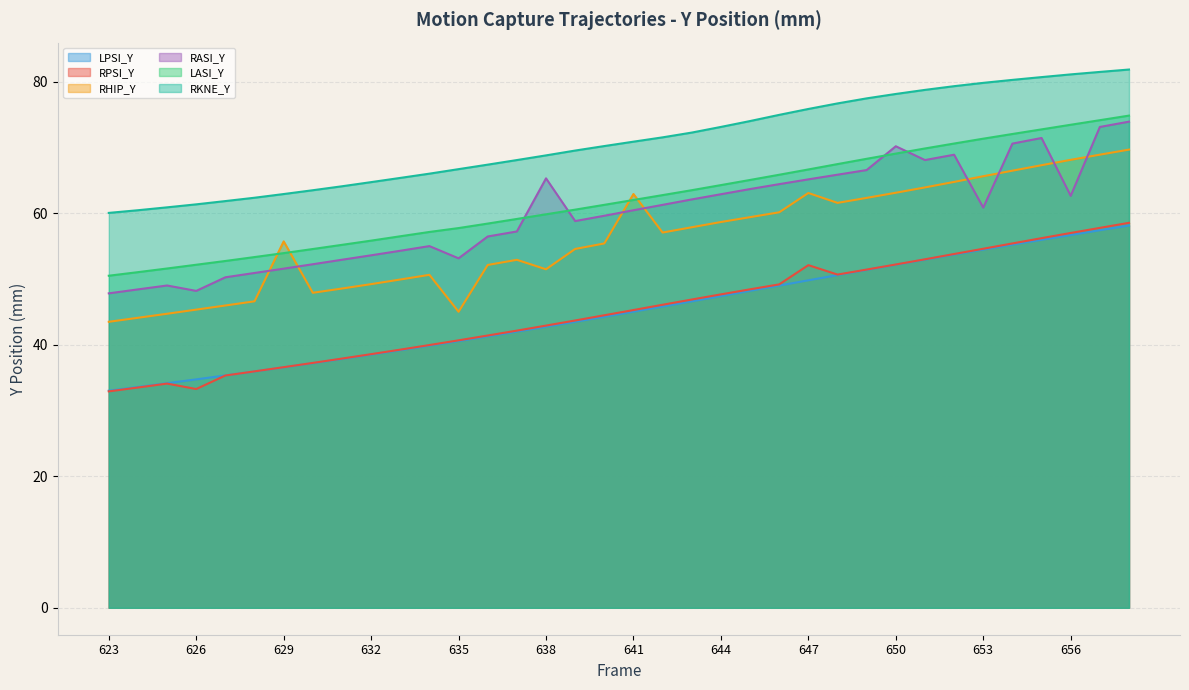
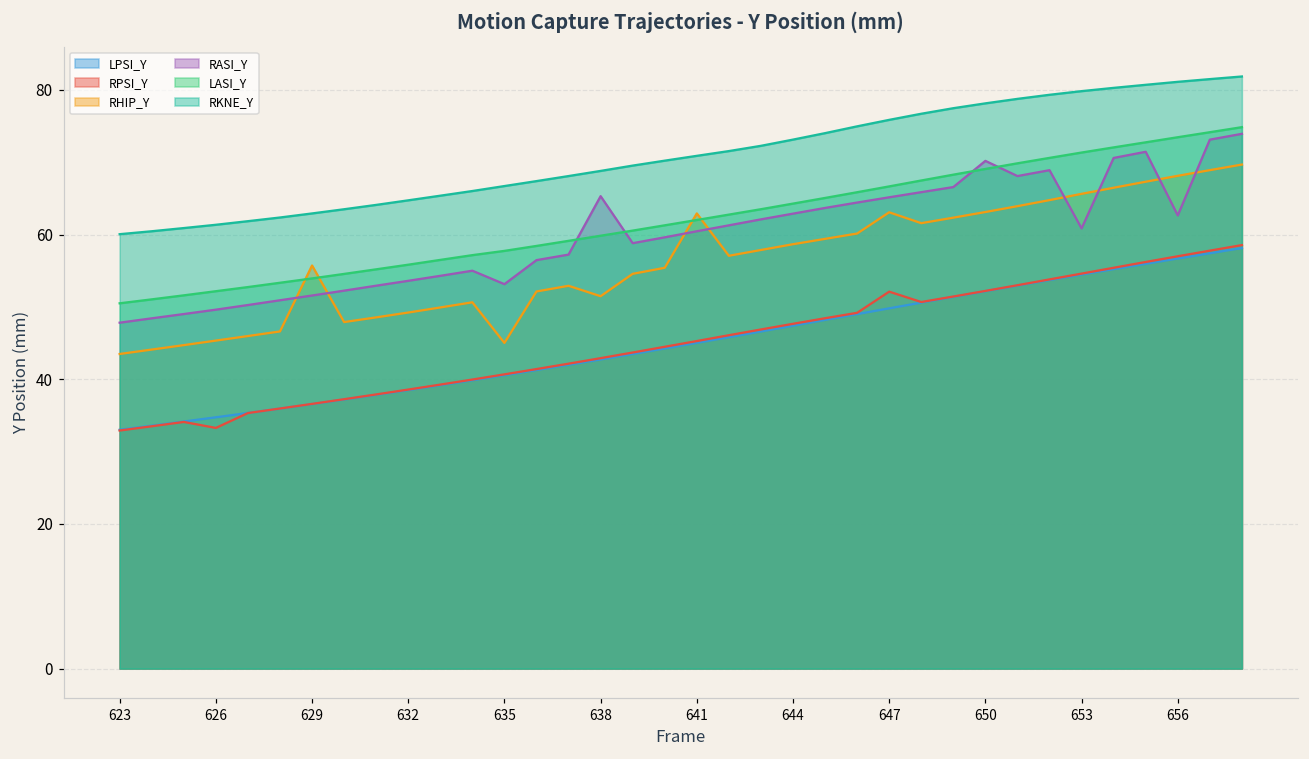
RASI_Y, 626: 48 -> 50
